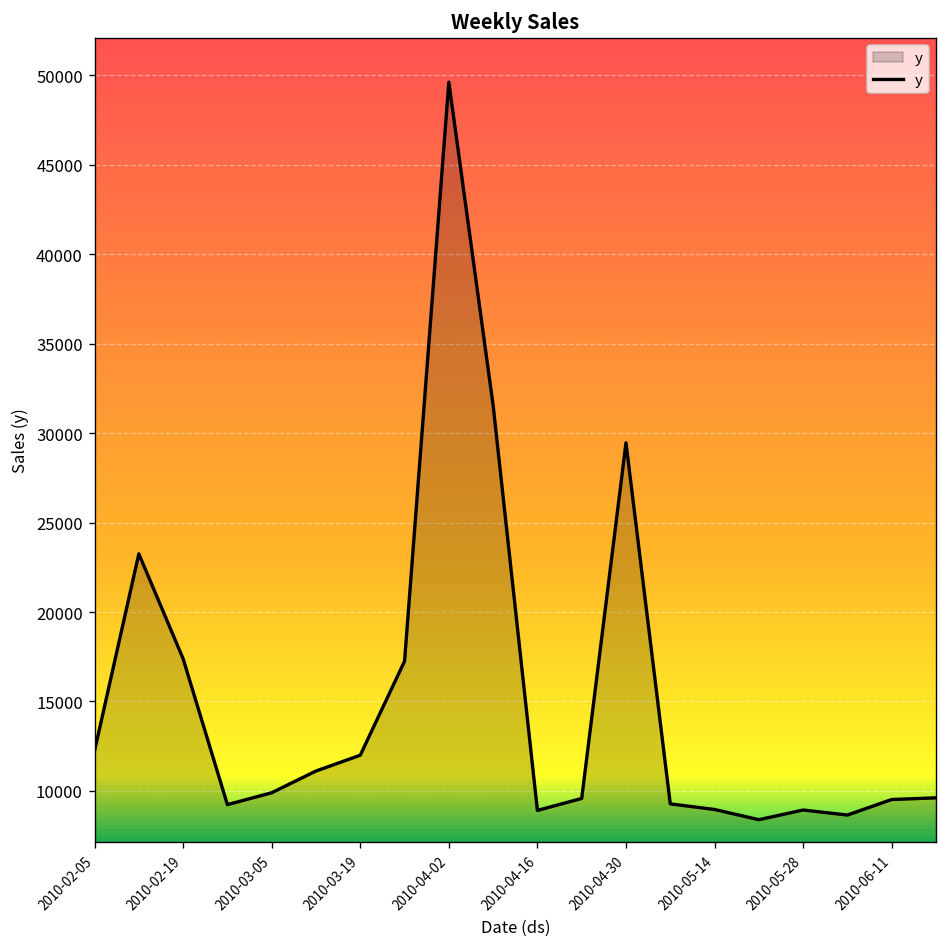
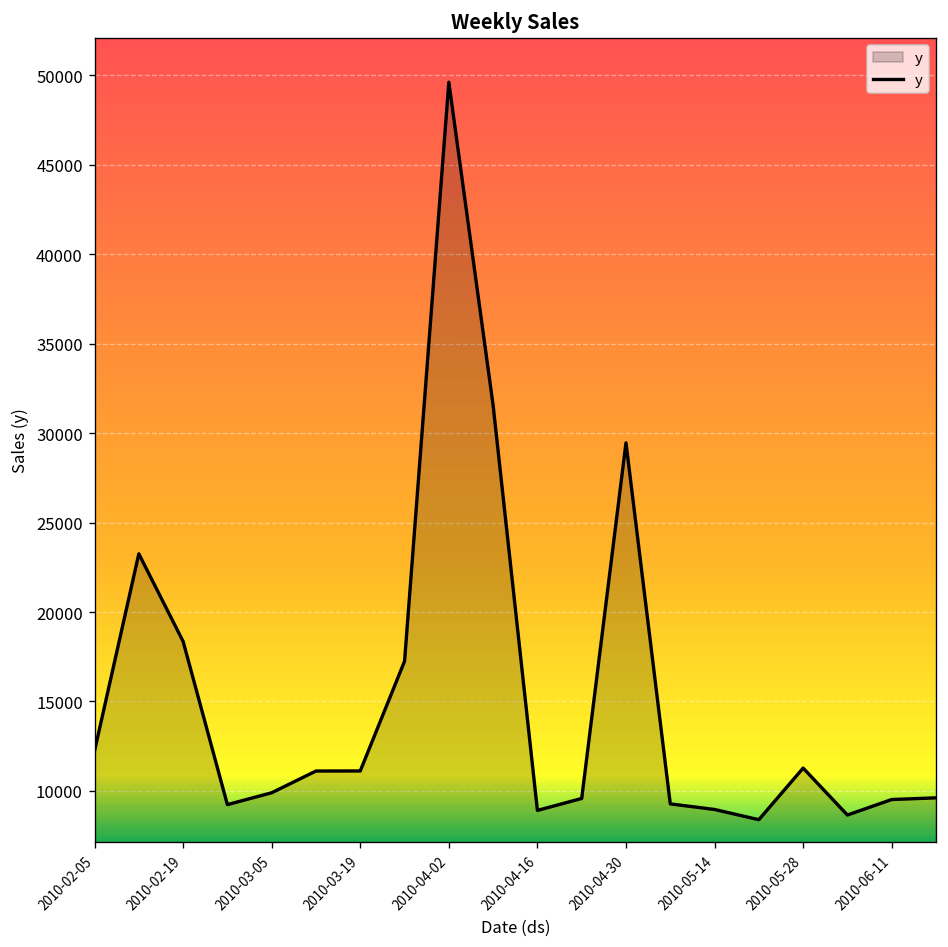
2010-02-19: 17400 -> 18400
2010-03-19: 12000 -> 11100
2010-05-28: 8900 -> 11300
